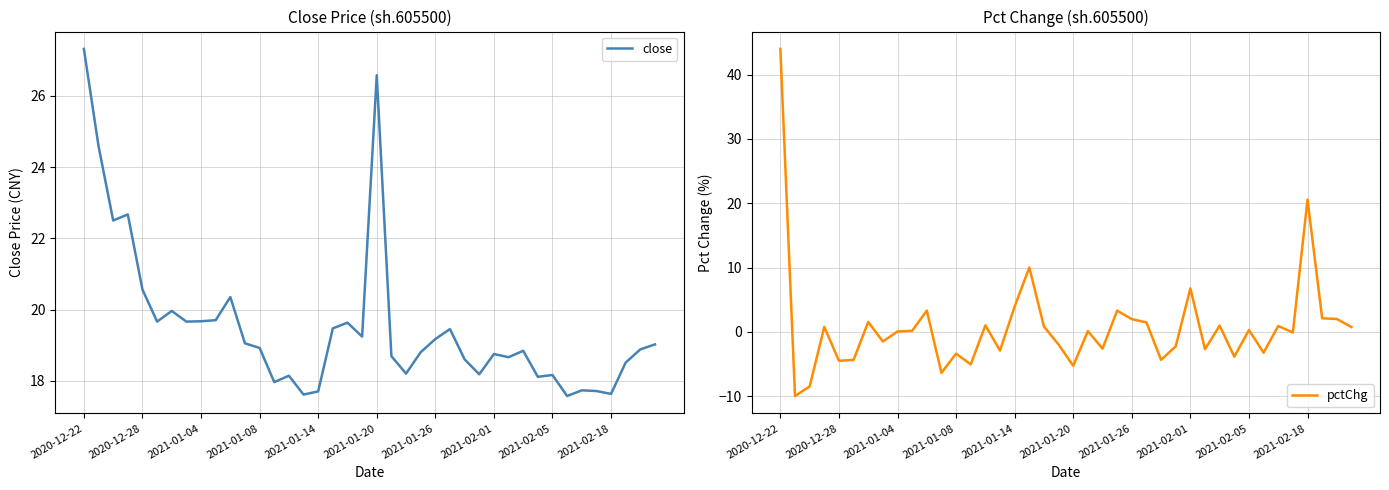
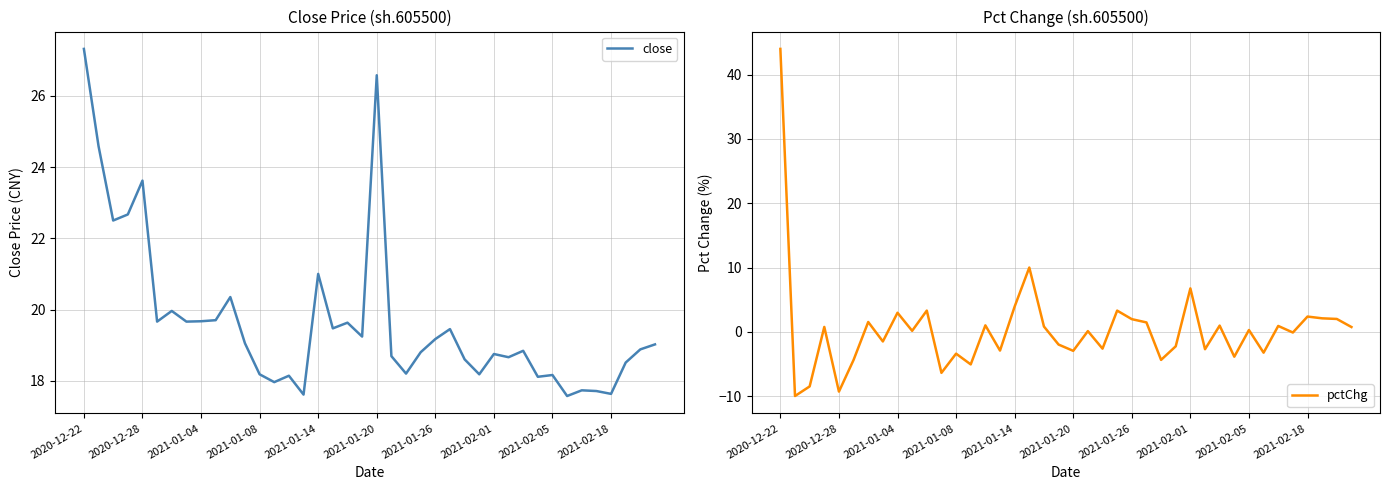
Close Price (sh.605500), 2020-12-28: 20.6 -> 23.6
Close Price (sh.605500), 2021-01-08: 18.9 -> 18.2
Close Price (sh.605500), 2021-01-14: 17.7 -> 21.0
Pct Change (sh.605500), 2020-12-28: -5 -> -9
Pct Change (sh.605500), 2021-01-04: 0 -> 3
Pct Change (sh.605500), 2021-01-20: -5 -> -3
Pct Change (sh.605500), 2021-02-18: 21 -> 2
